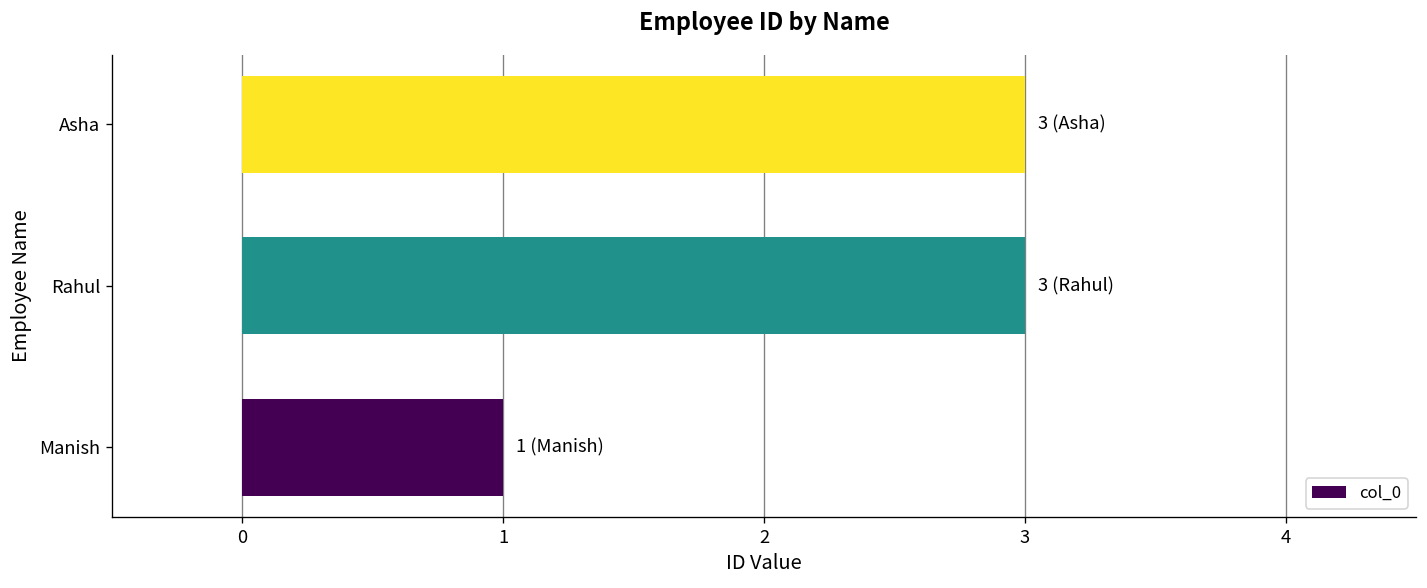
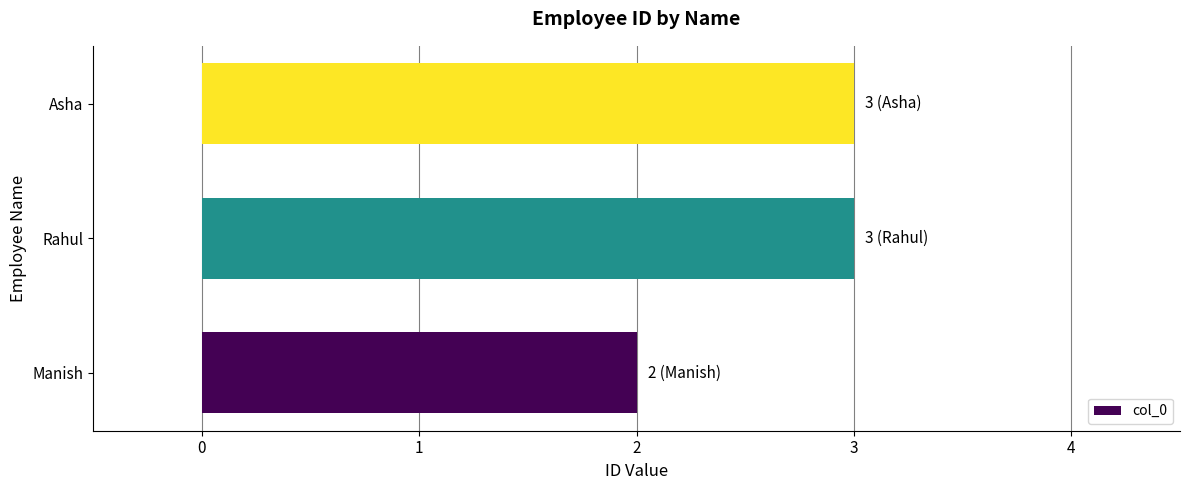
Manish: 1 -> 2
